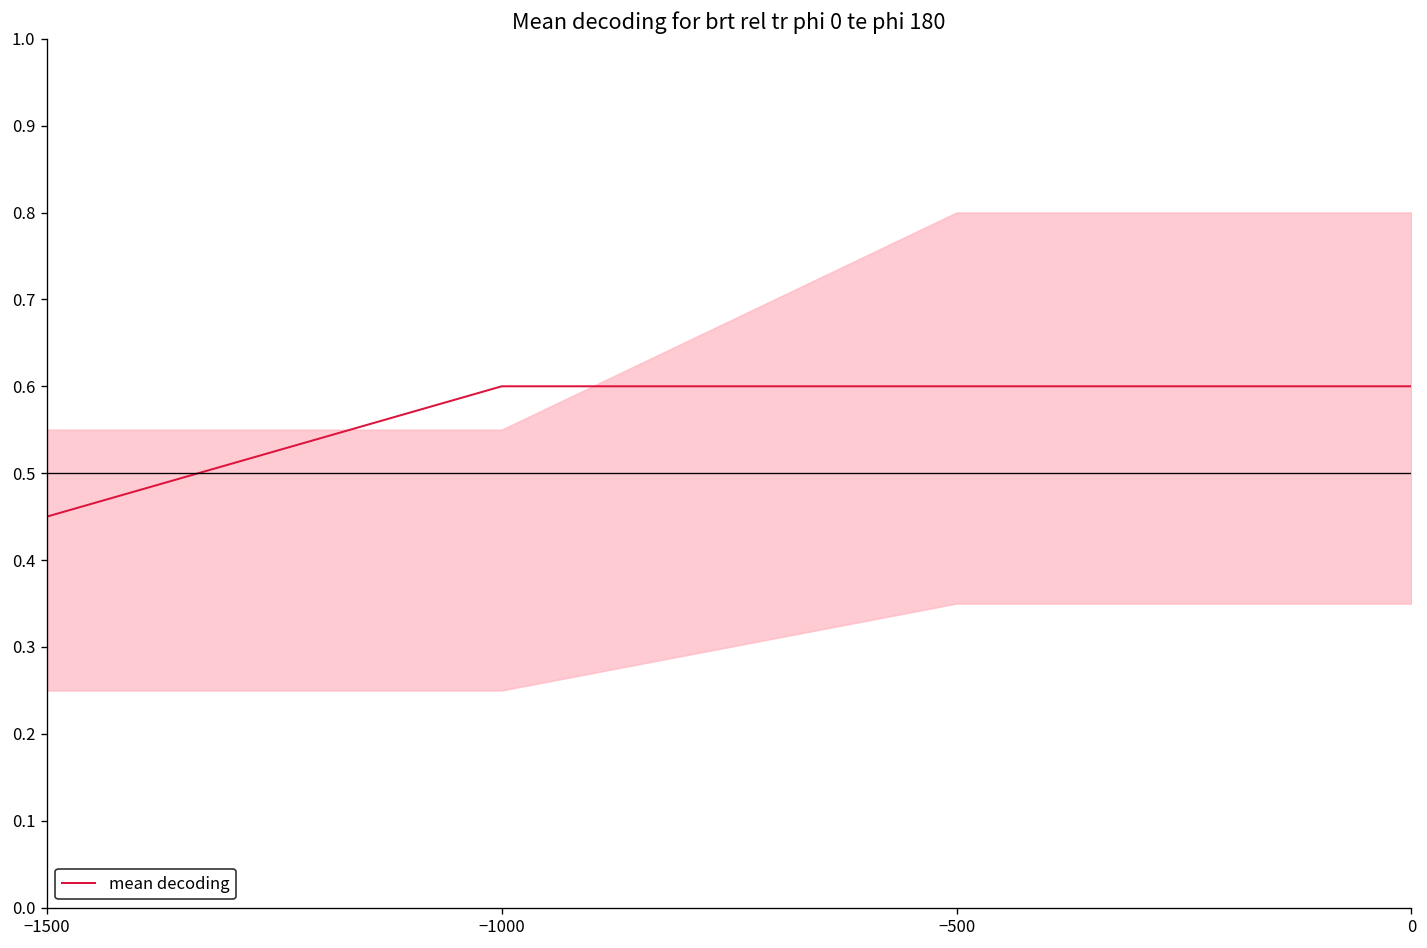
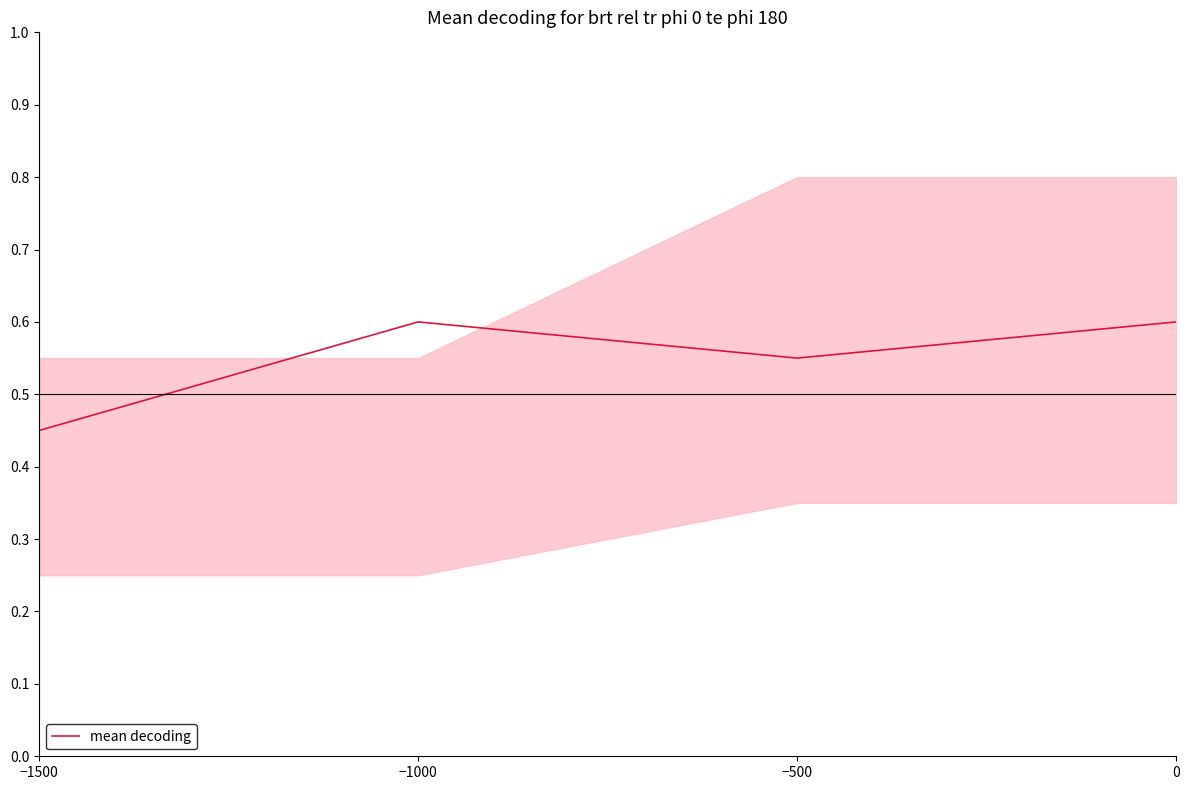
mean decoding, −500: 0.60 -> 0.55
